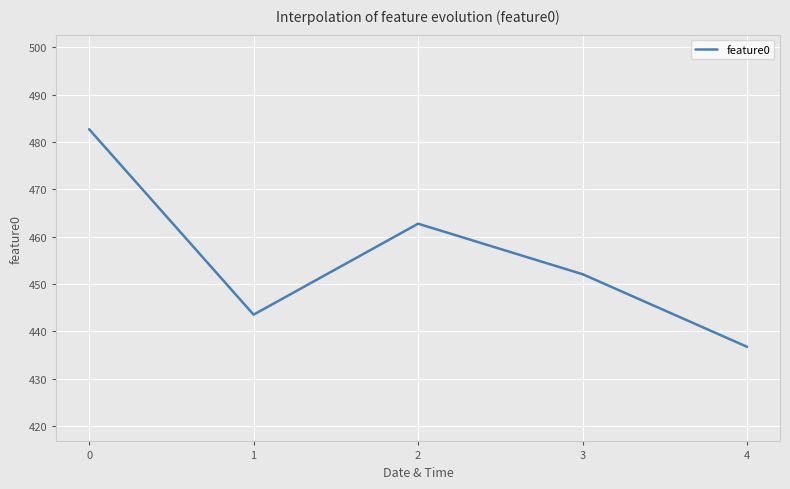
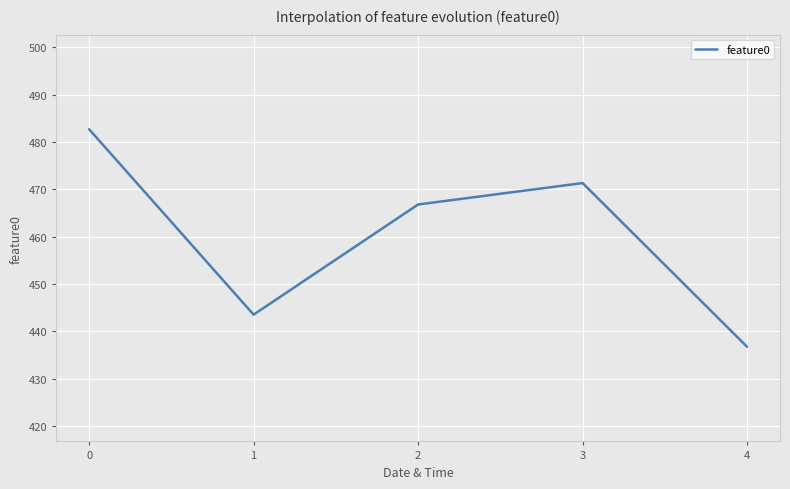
2: 463 -> 467
3: 452 -> 471
